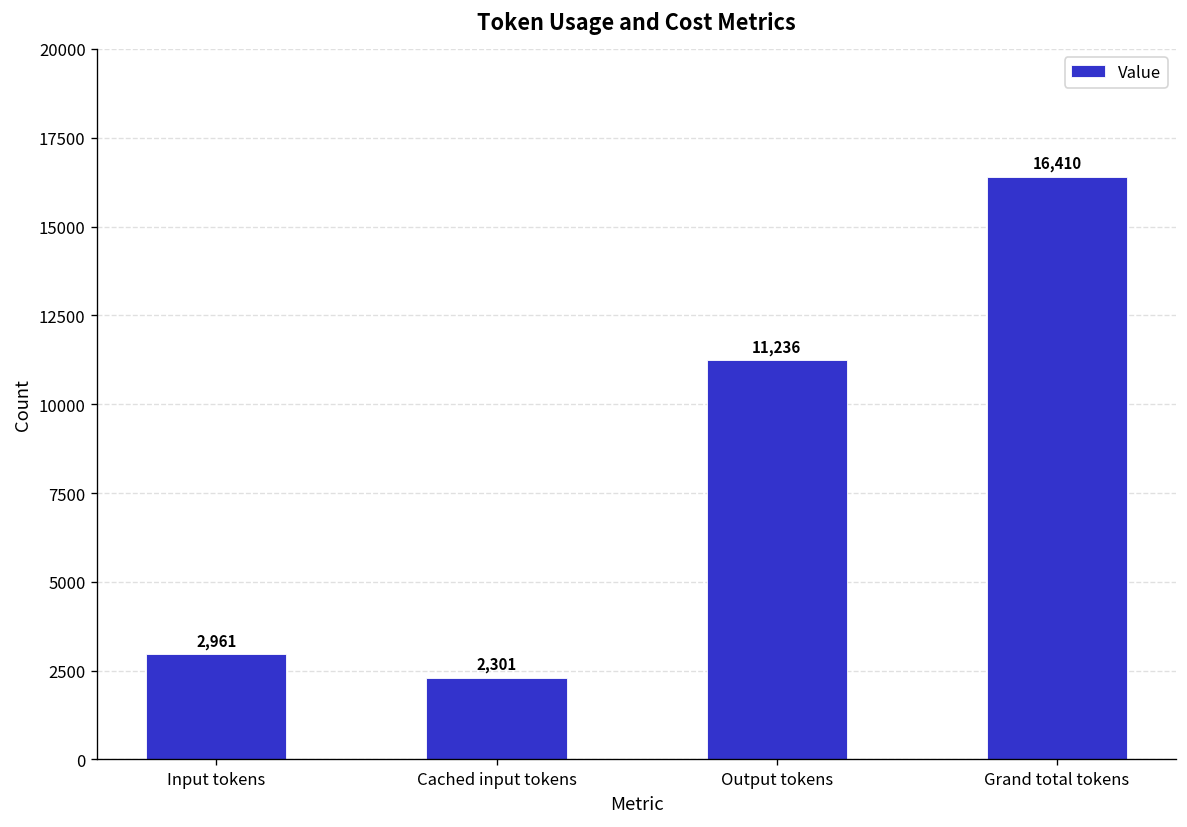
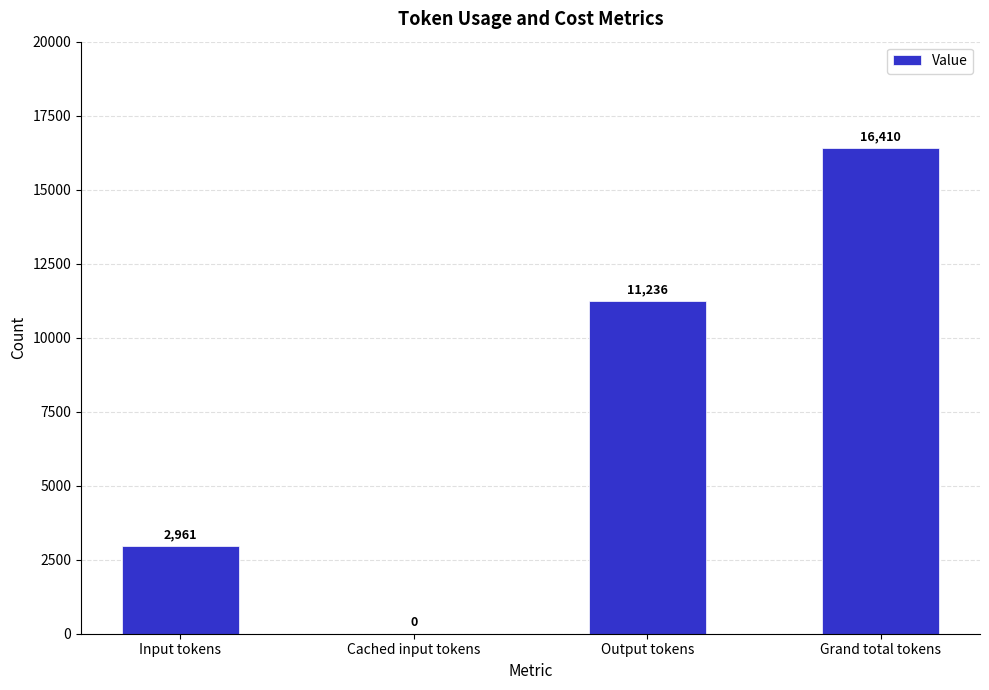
Cached input tokens: 2,301 -> 0
